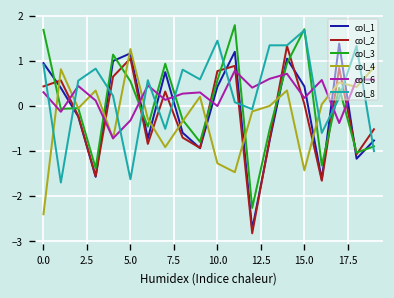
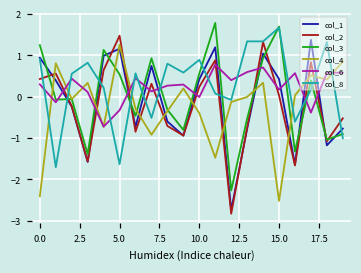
col_3, 0.0: 1.7 -> 1.2
col_2, 5.0: 1.0 -> 1.5
col_2, 10.0: 0.8 -> 0.2
col_4, 10.0: -1.3 -> -0.4
col_8, 10.0: 1.4 -> 0.9
col_4, 15.0: -1.4 -> -2.5
